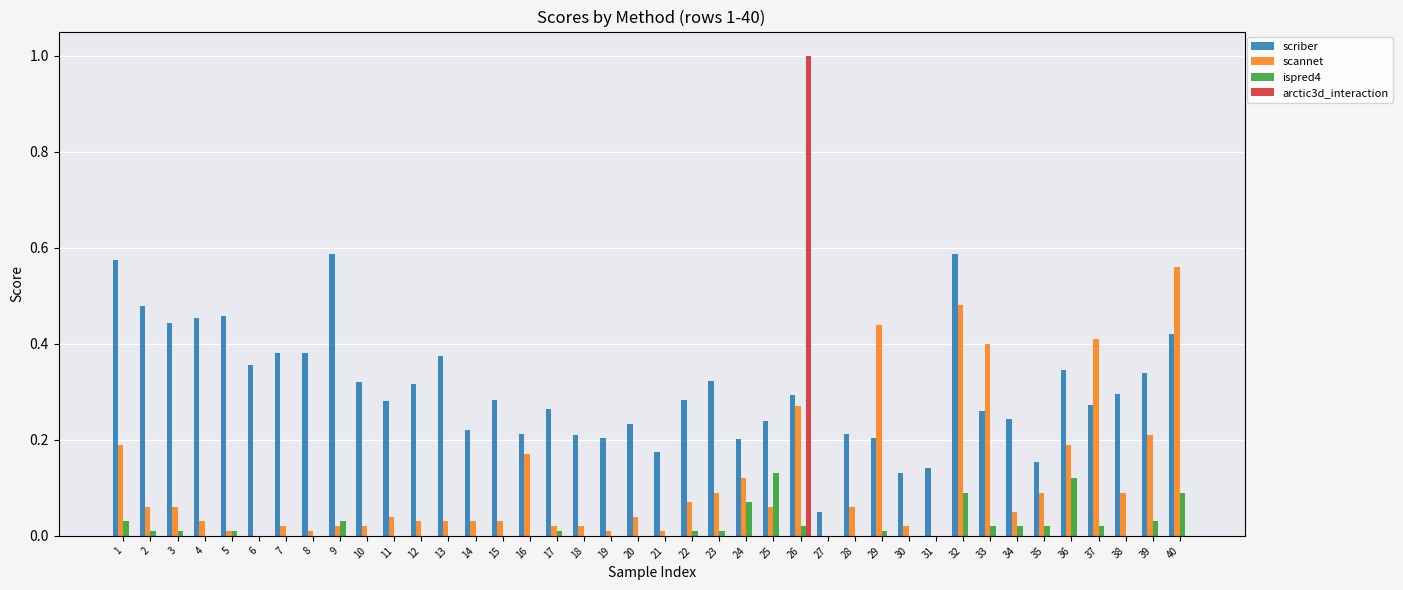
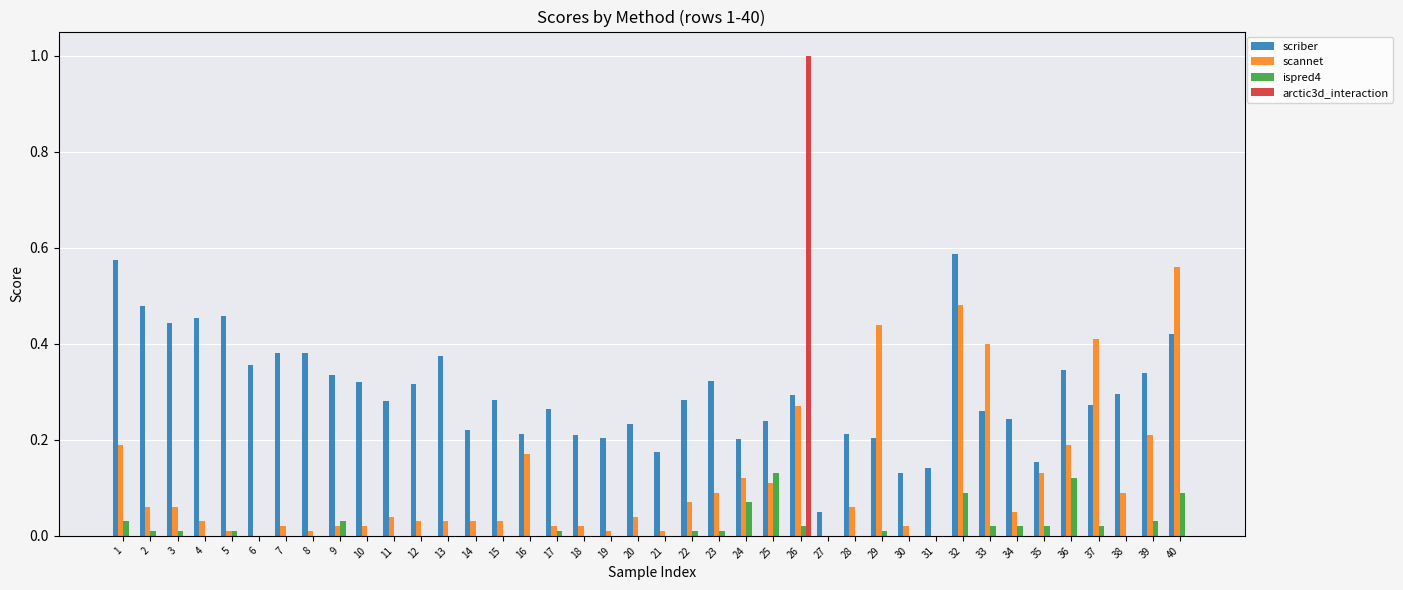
scriber, 9: 0.59 -> 0.34
scannet, 25: 0.06 -> 0.11
scannet, 35: 0.09 -> 0.13
